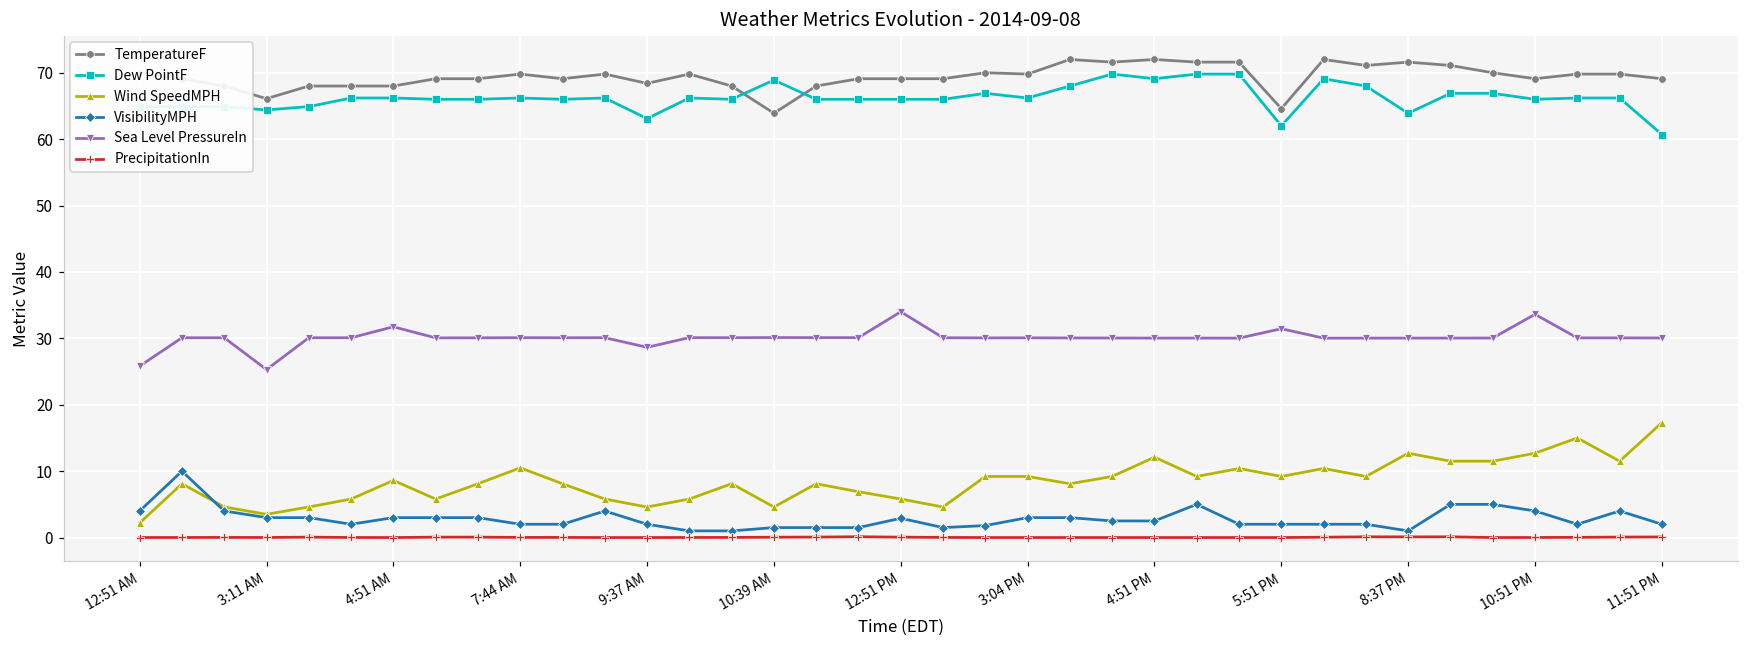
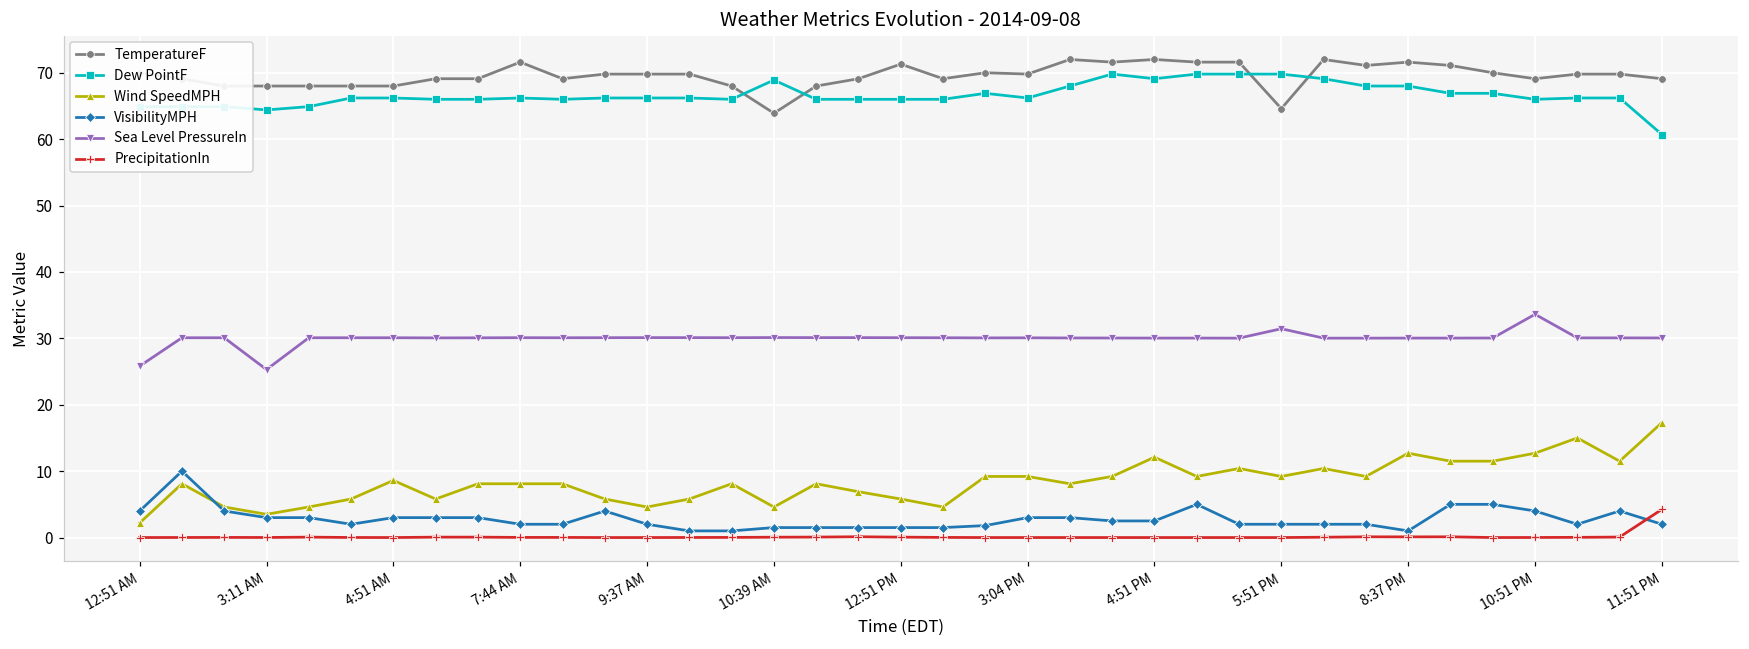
TemperatureF, 3:11 AM: 66 -> 68
Sea Level PressureIn, 4:51 AM: 32 -> 30
TemperatureF, 7:44 AM: 70 -> 72
Wind SpeedMPH, 7:44 AM: 11 -> 8
TemperatureF, 9:37 AM: 68 -> 70
Dew PointF, 9:37 AM: 63 -> 66
Sea Level PressureIn, 9:37 AM: 29 -> 30
TemperatureF, 12:51 PM: 69 -> 71
VisibilityMPH, 12:51 PM: 3 -> 2
Sea Level PressureIn, 12:51 PM: 34 -> 30
Dew PointF, 5:51 PM: 62 -> 70
Dew PointF, 8:37 PM: 64 -> 68
PrecipitationIn, 11:51 PM: 0 -> 4
